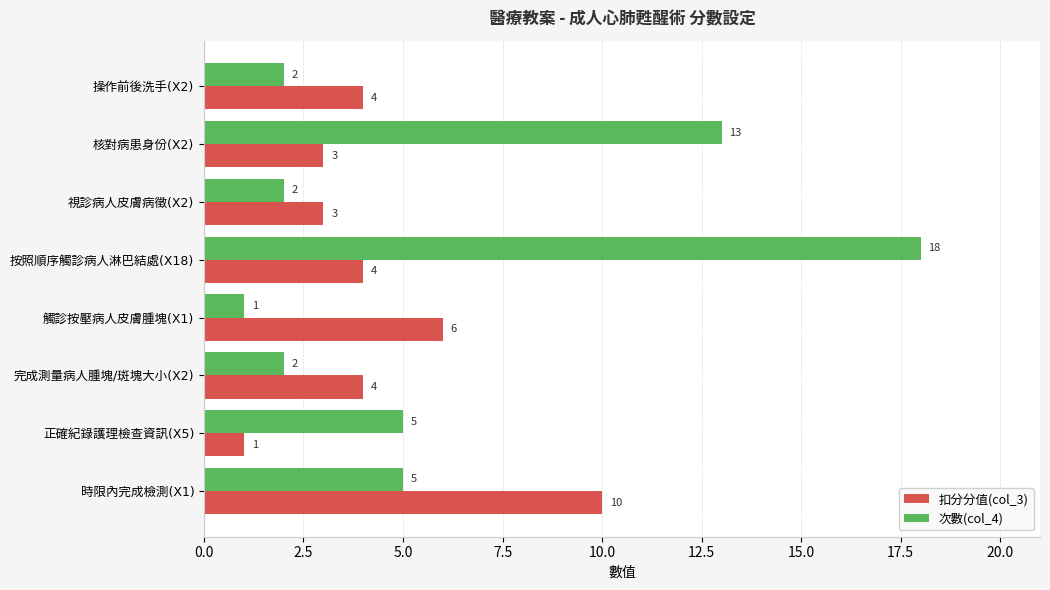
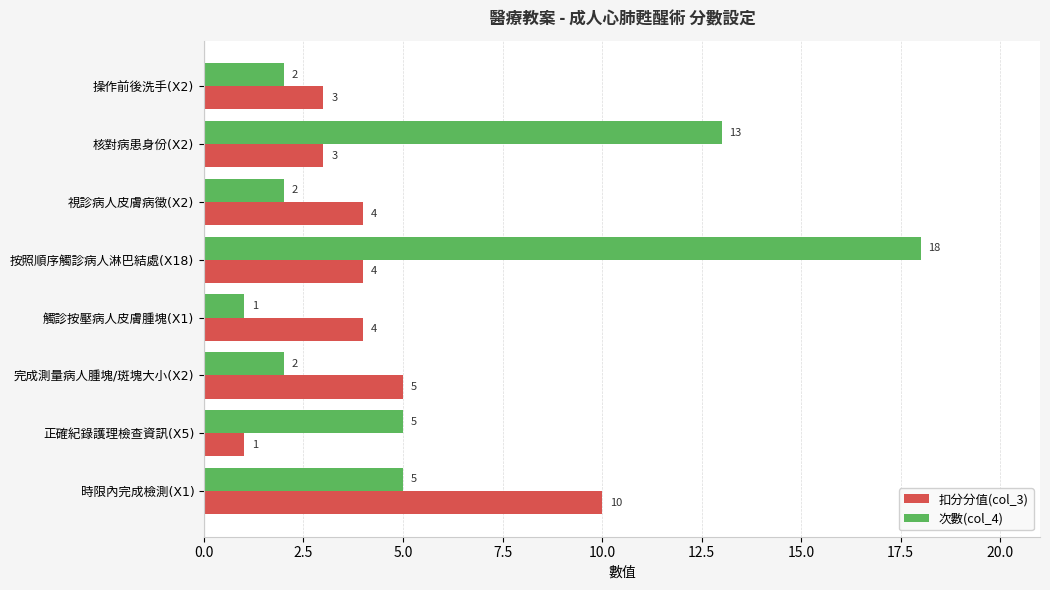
扣分分值(col_3), 操作前後洗手(X2): 4 -> 3
扣分分值(col_3), 視診病人皮膚病徵(X2): 3 -> 4
扣分分值(col_3), 觸診按壓病人皮膚腫塊(X1): 6 -> 4
扣分分值(col_3), 完成測量病人腫塊/斑塊大小(X2): 4 -> 5
